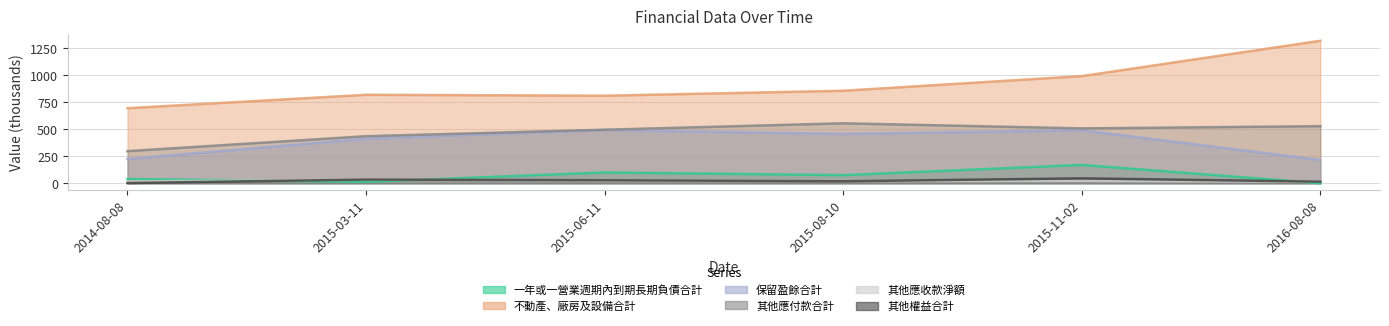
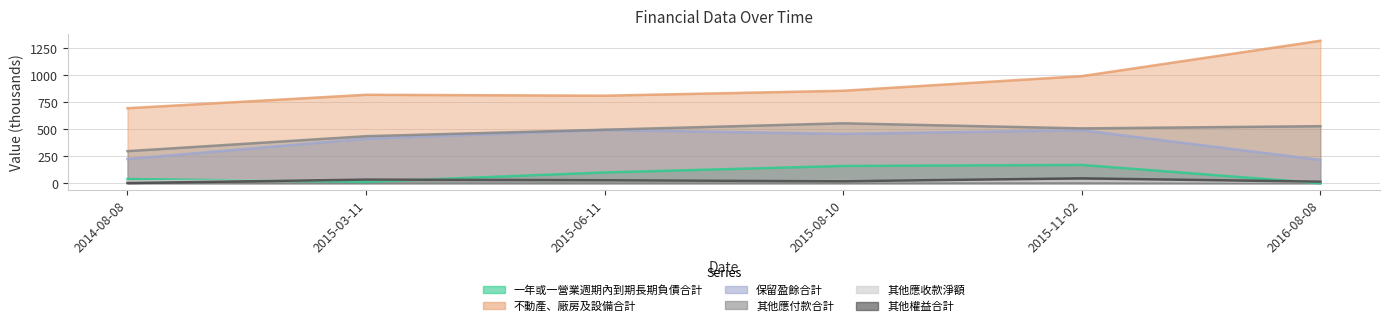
一年或一營業週期內到期長期負債合計, 2015-08-10: 80 -> 160
